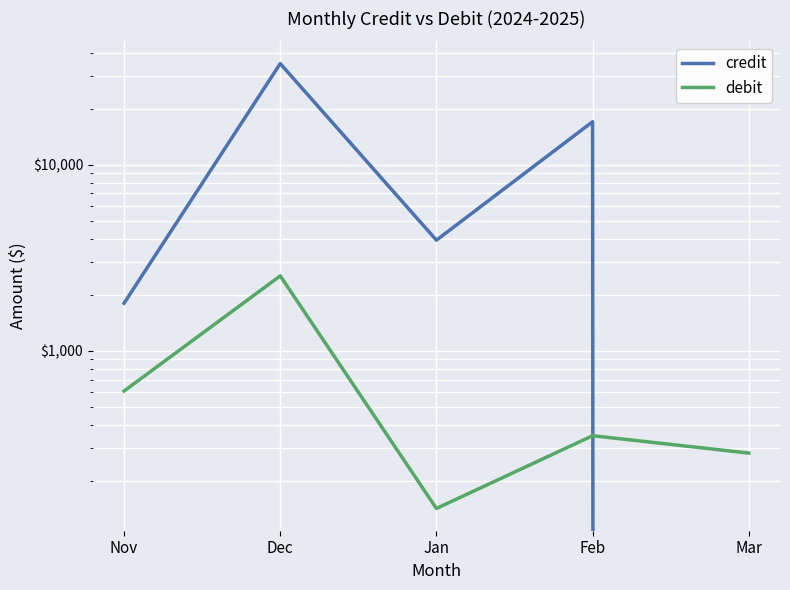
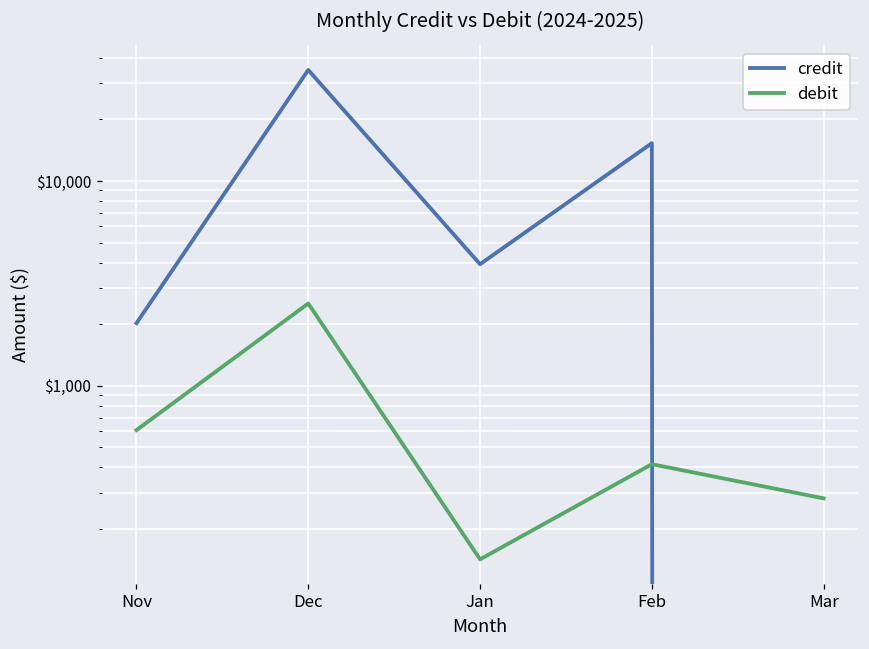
credit, Nov: $1,800 -> $2,000
credit, Feb: $17,000 -> $15,000
debit, Feb: $350 -> $410
